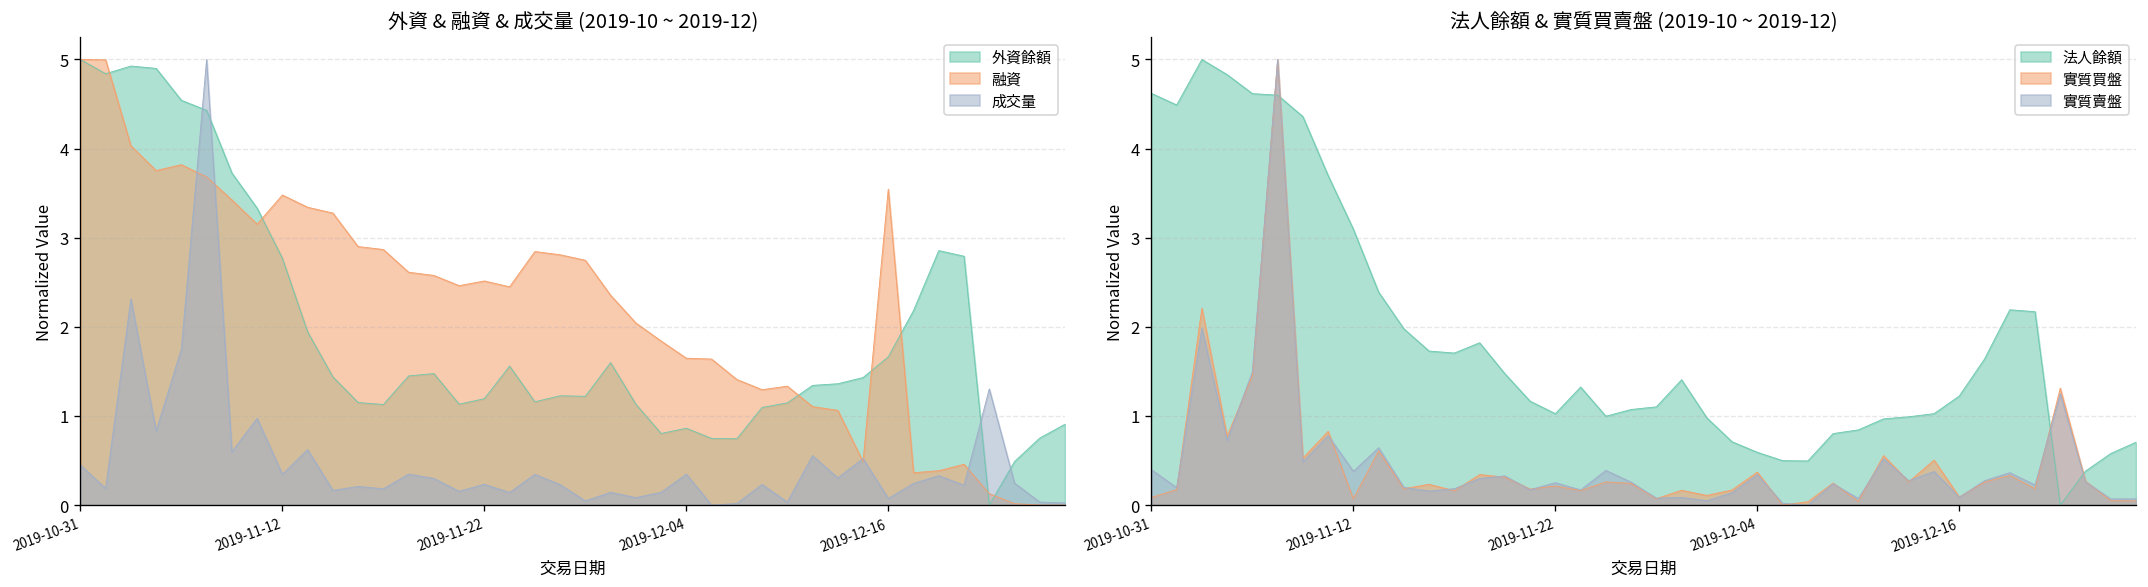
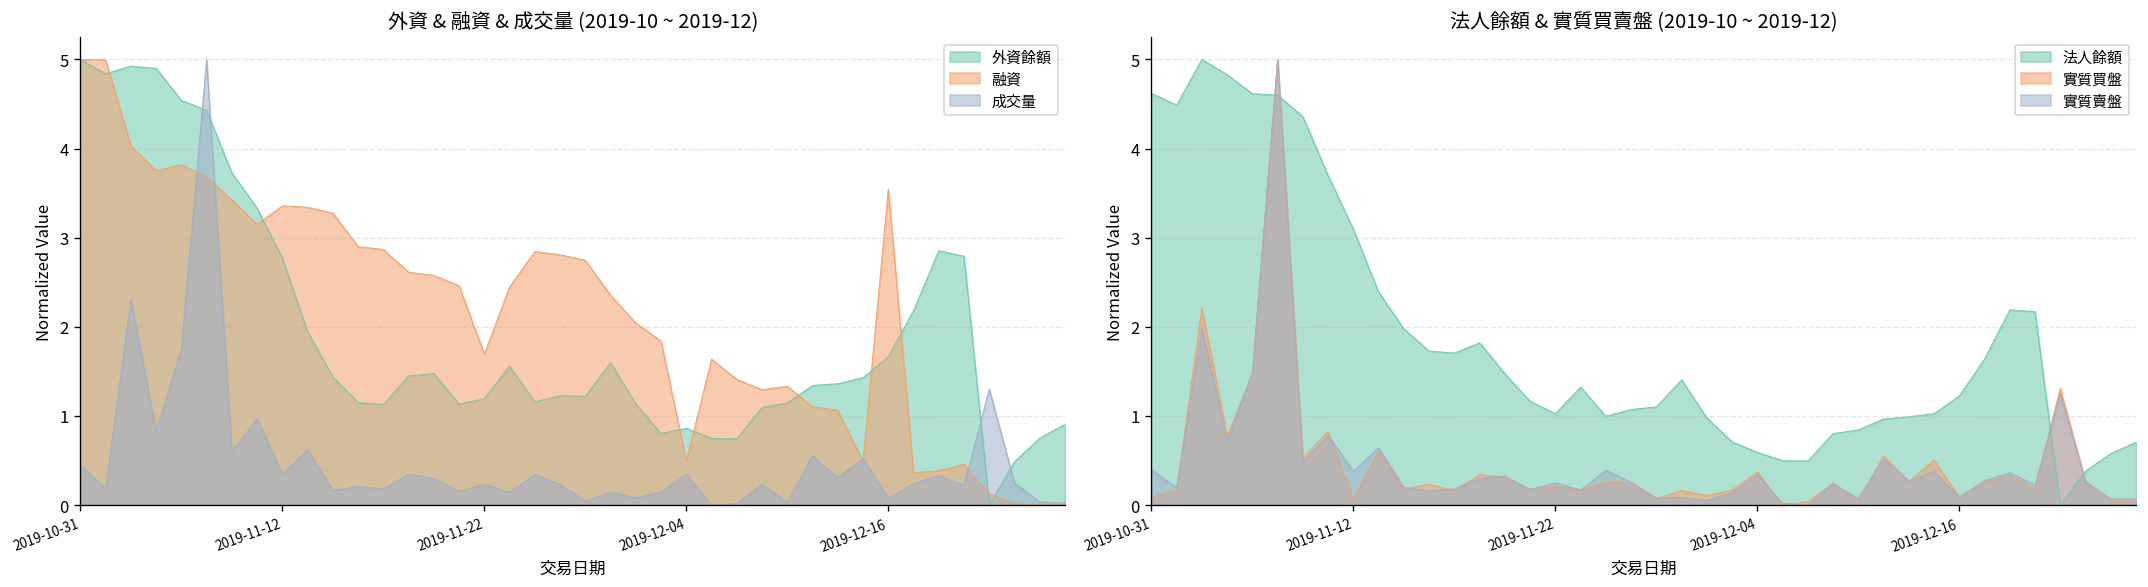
外資 & 融資 & 成交量 (2019-10 ~ 2019-12), 融資, 2019-11-12: 3.5 -> 3.4
外資 & 融資 & 成交量 (2019-10 ~ 2019-12), 融資, 2019-11-22: 2.5 -> 1.7
外資 & 融資 & 成交量 (2019-10 ~ 2019-12), 融資, 2019-12-04: 1.6 -> 0.5
